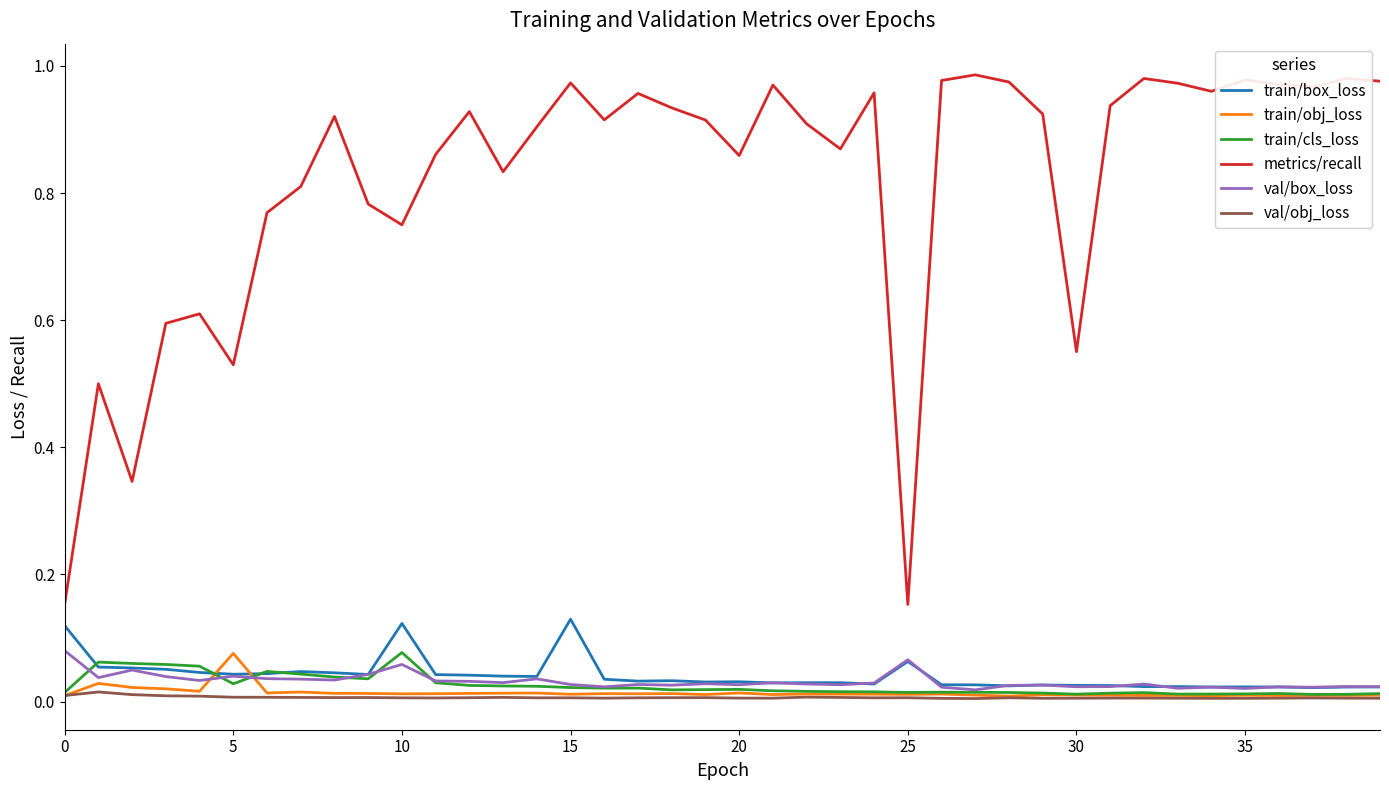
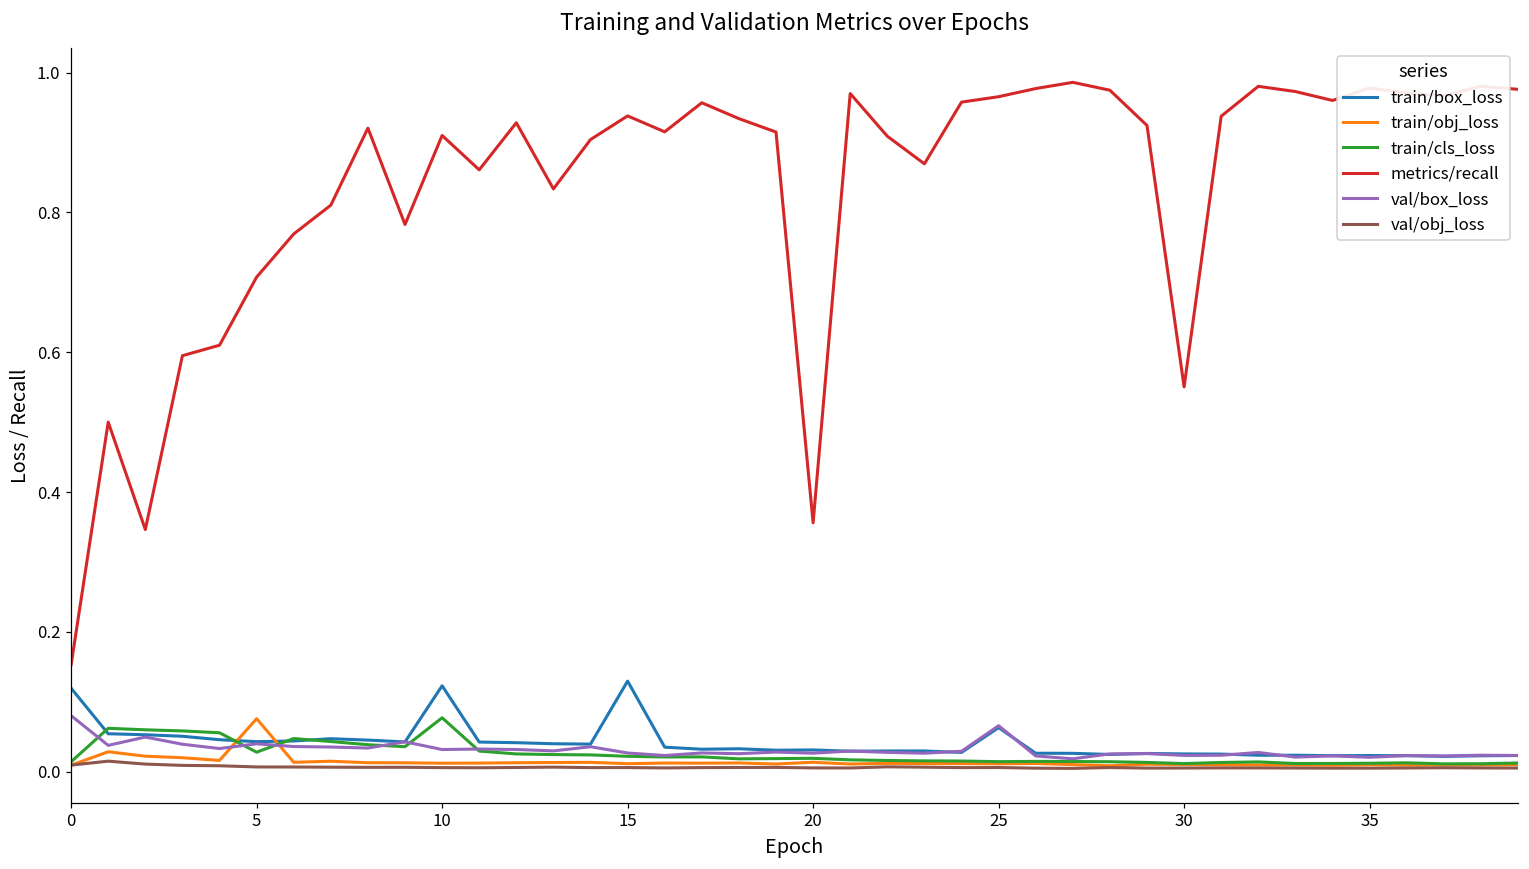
metrics/recall, 5: 0.53 -> 0.71
metrics/recall, 10: 0.75 -> 0.91
val/box_loss, 10: 0.06 -> 0.03
metrics/recall, 15: 0.97 -> 0.94
metrics/recall, 20: 0.86 -> 0.36
metrics/recall, 25: 0.15 -> 0.97
